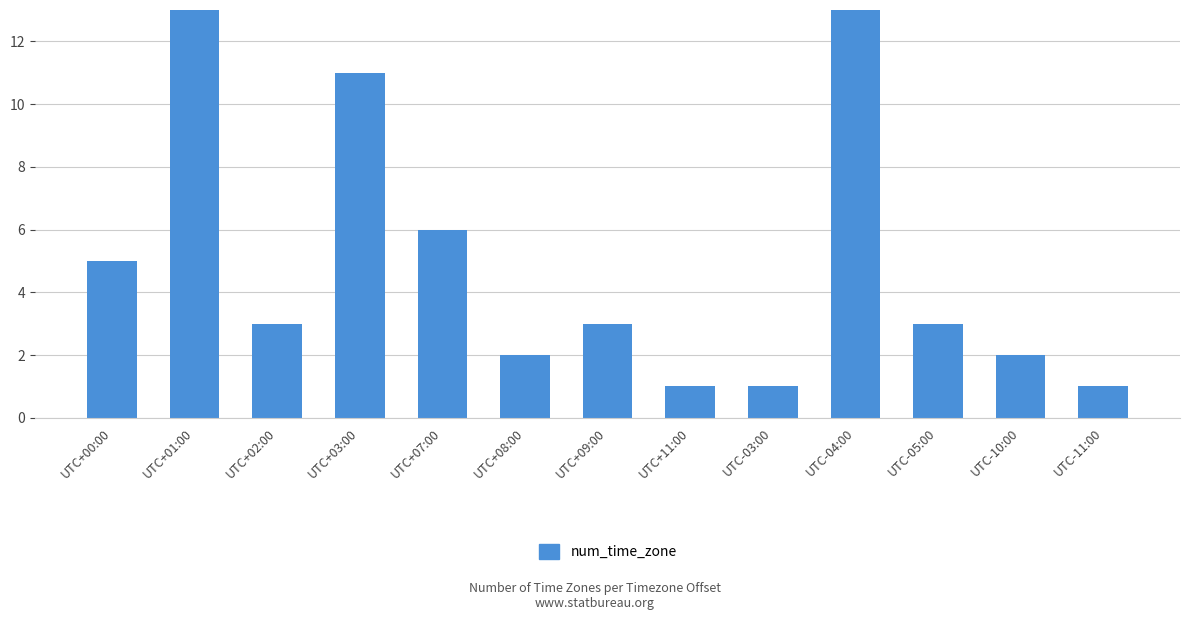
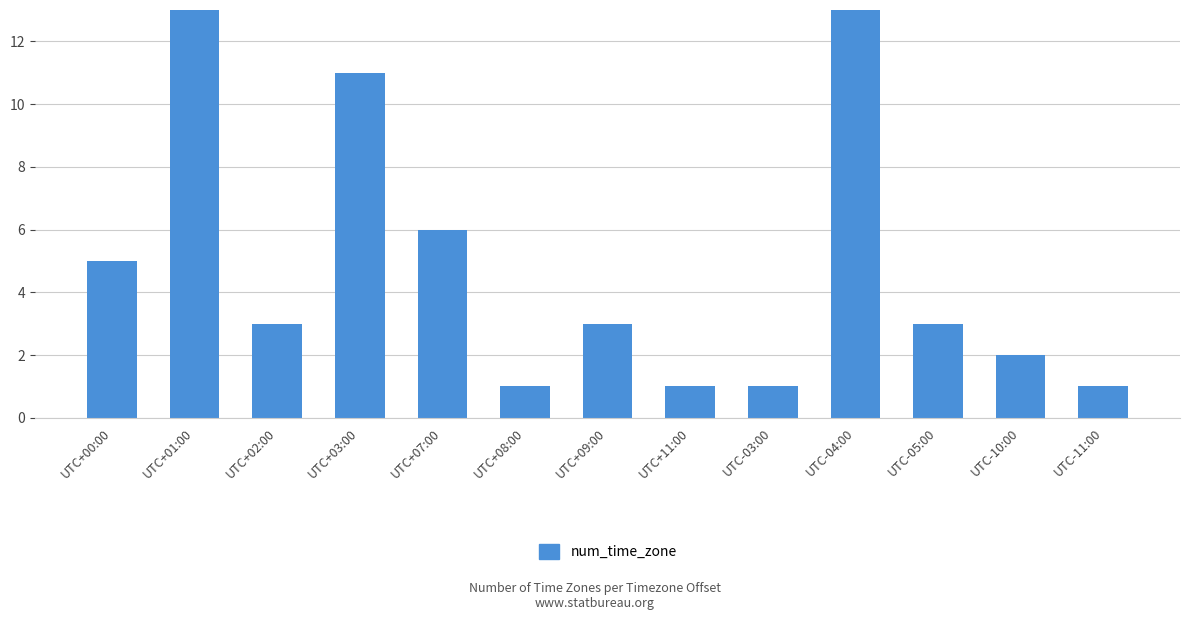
UTC+08:00: 2 -> 1
